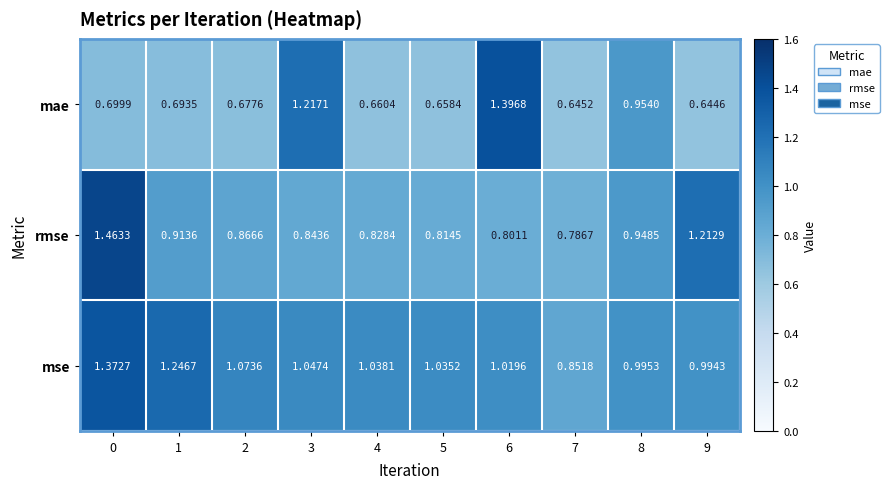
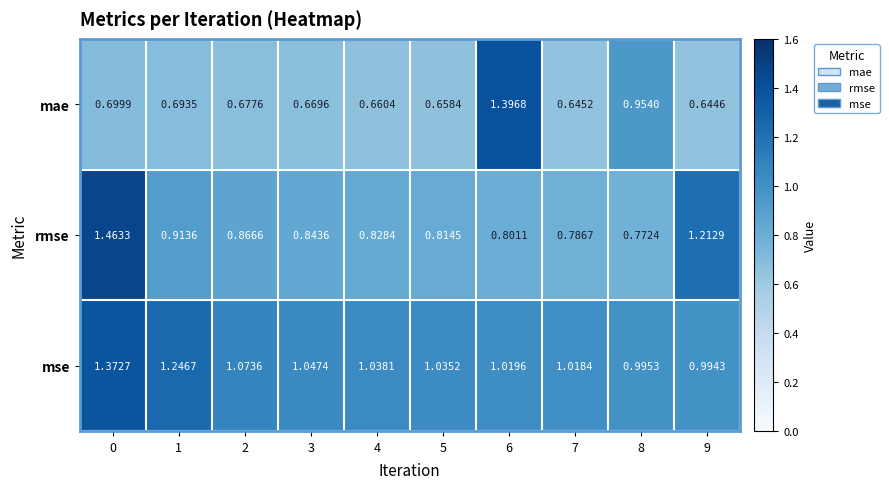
mae, 3: 1.2171 -> 0.6696
rmse, 8: 0.9485 -> 0.7724
mse, 7: 0.8518 -> 1.0184
